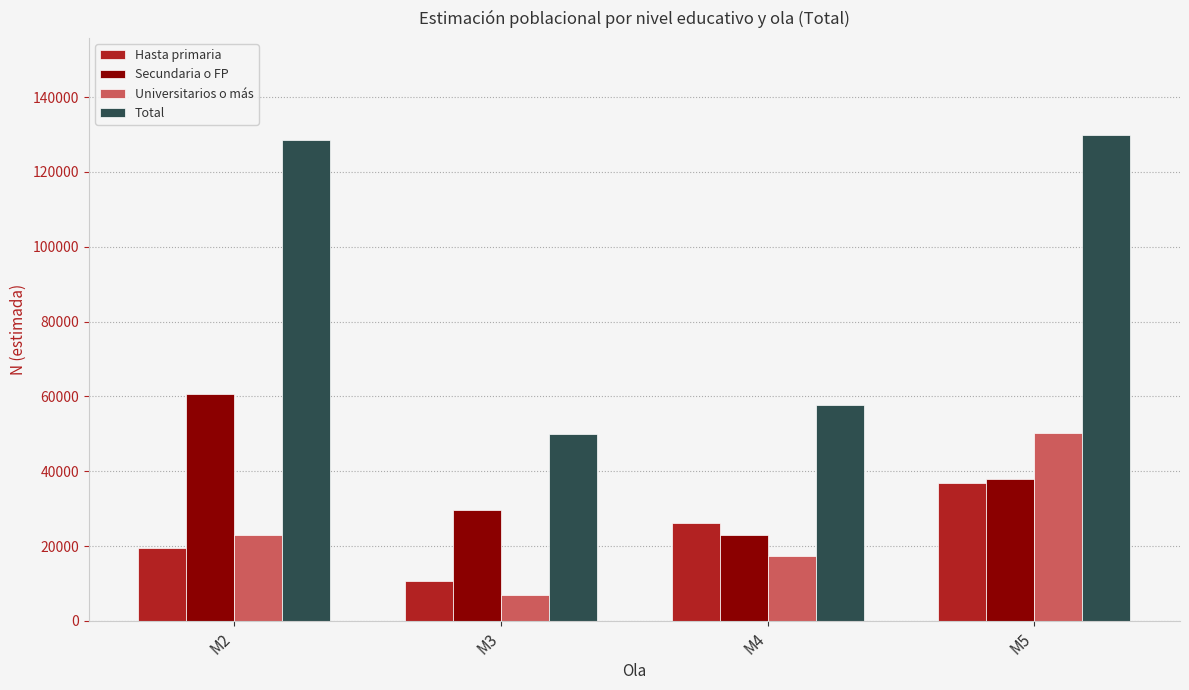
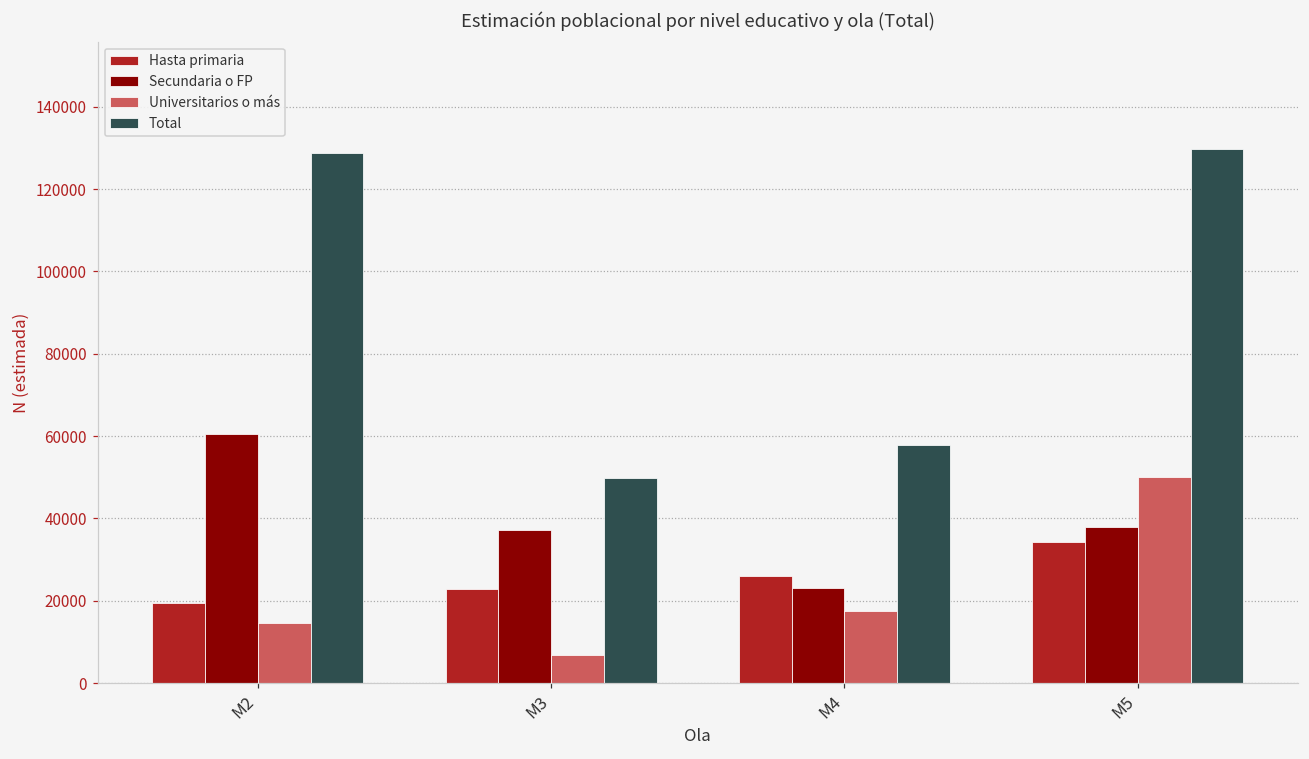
Universitarios o más, M2: 23000 -> 15000
Hasta primaria, M3: 11000 -> 23000
Secundaria o FP, M3: 30000 -> 37000
Hasta primaria, M5: 37000 -> 34000
